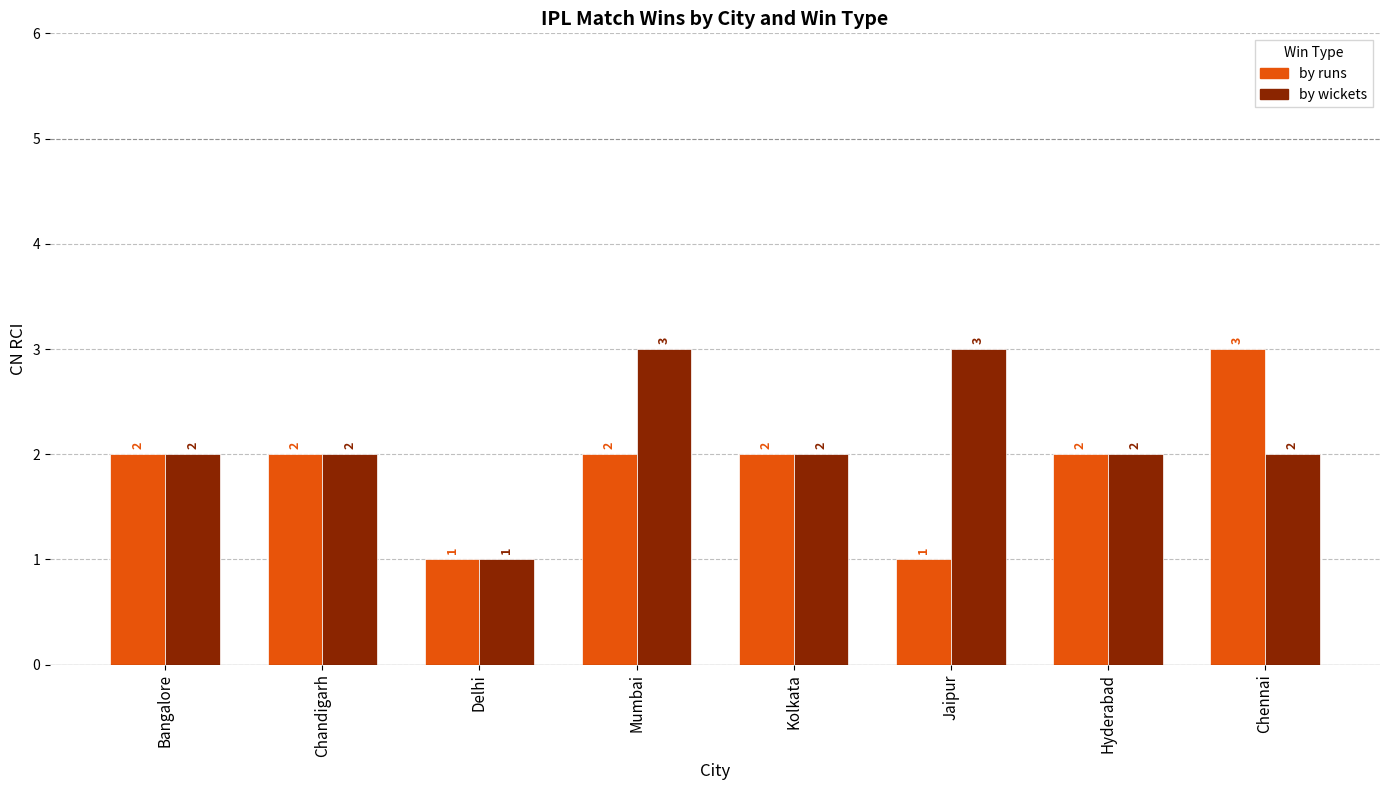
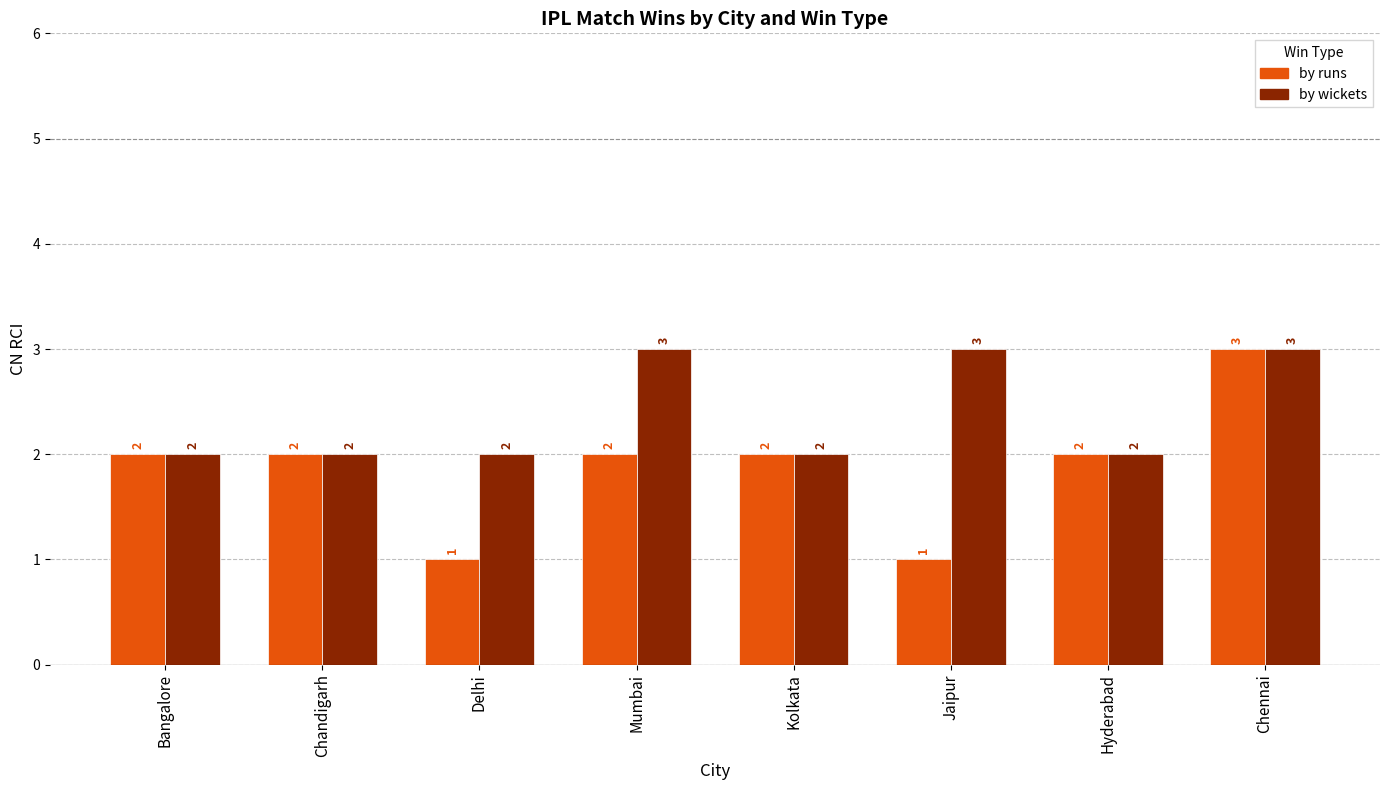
by wickets, Delhi: 1 -> 2
by wickets, Chennai: 2 -> 3
